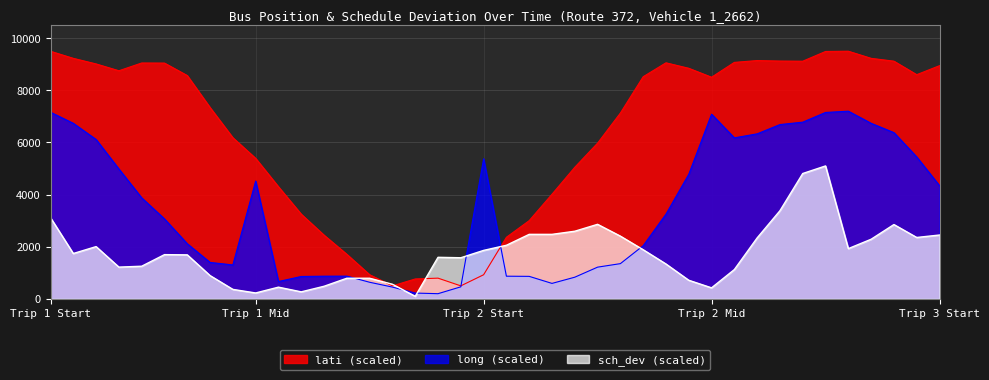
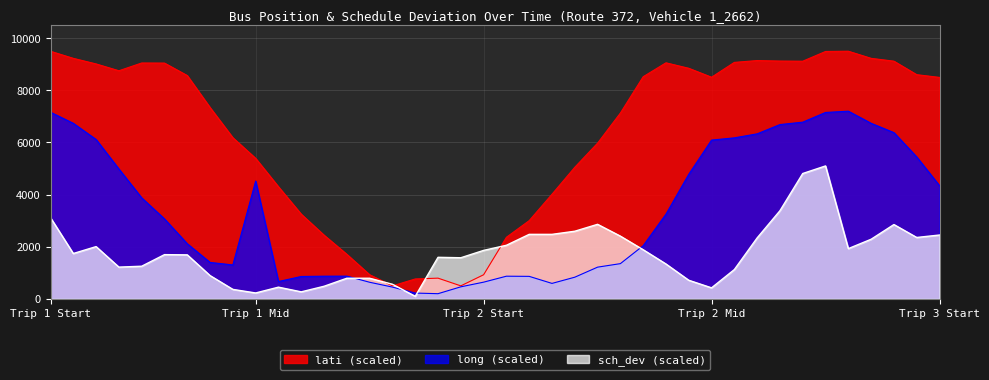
long (scaled), Trip 2 Start: 5400 -> 600
long (scaled), Trip 2 Mid: 7100 -> 6100
lati (scaled), Trip 3 Start: 8900 -> 8500
